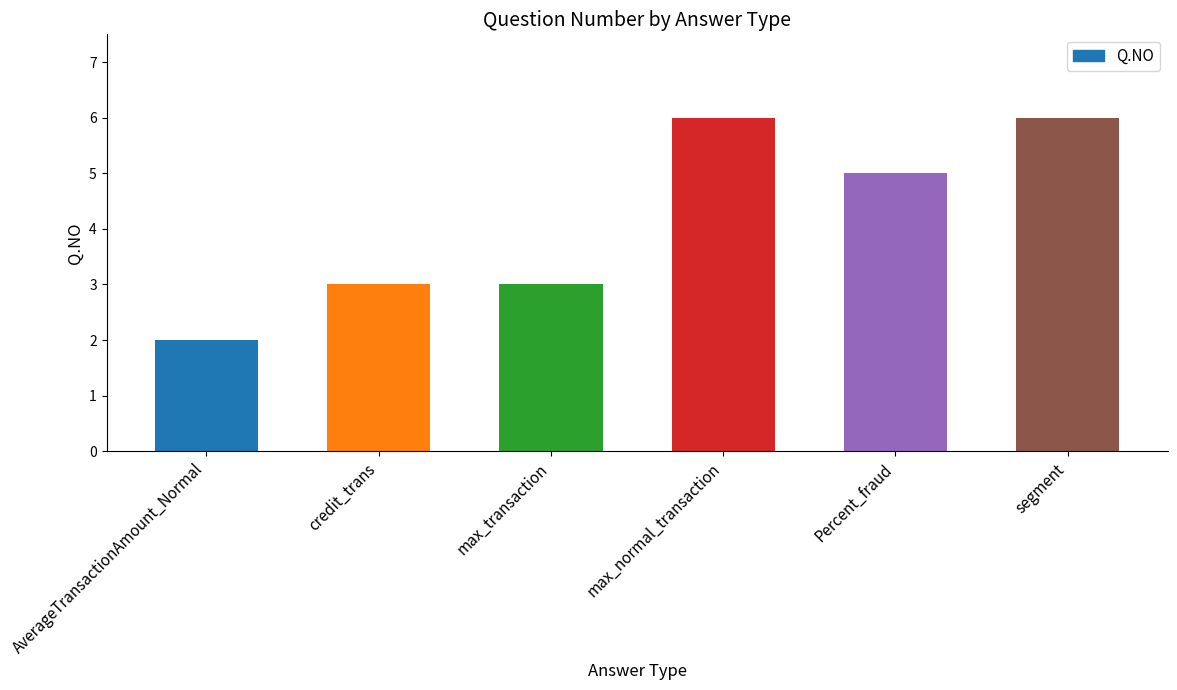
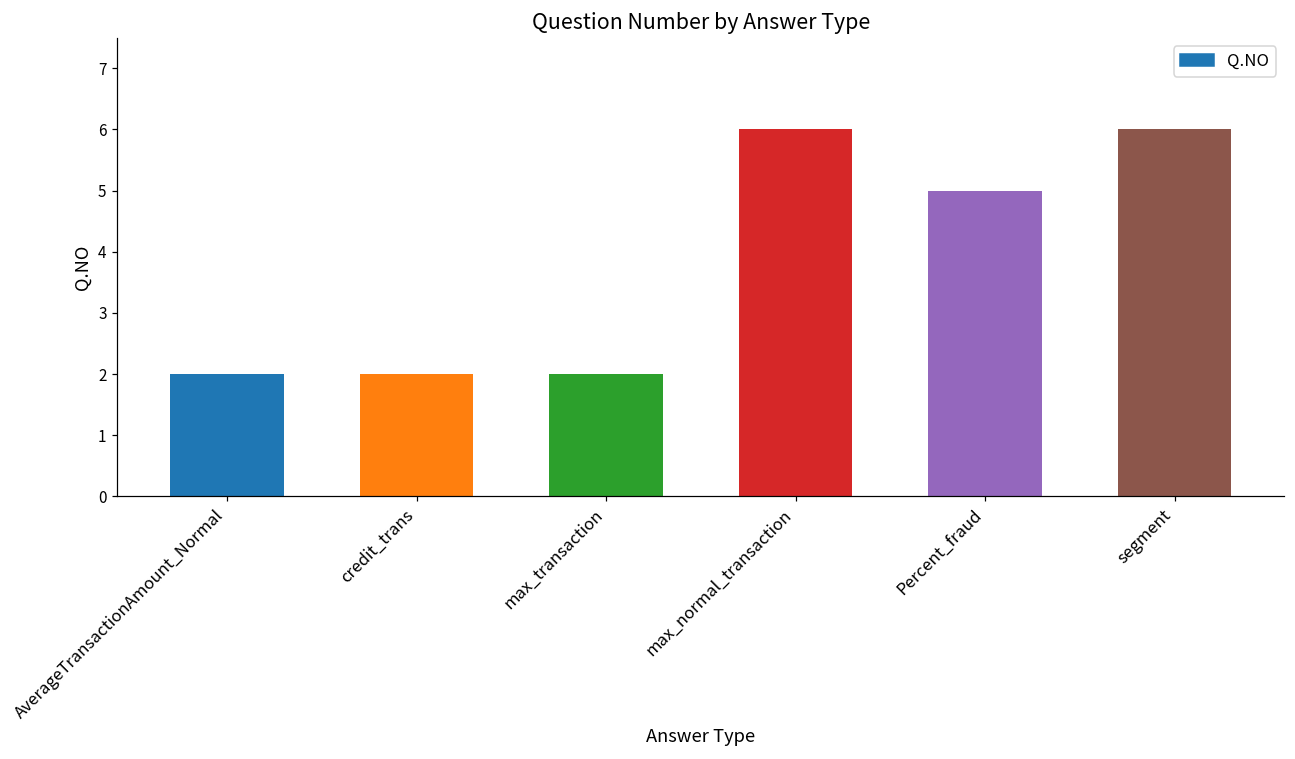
credit_trans: 3 -> 2
max_transaction: 3 -> 2
